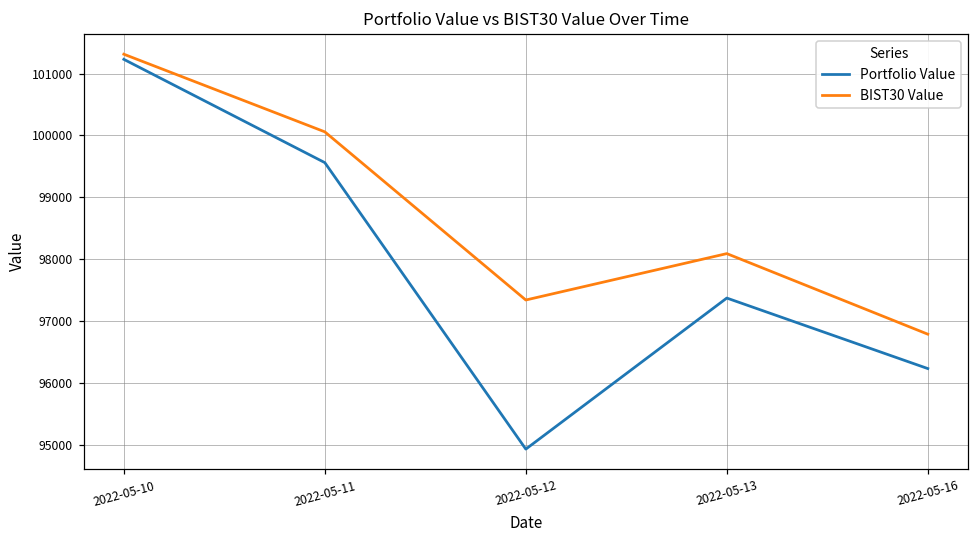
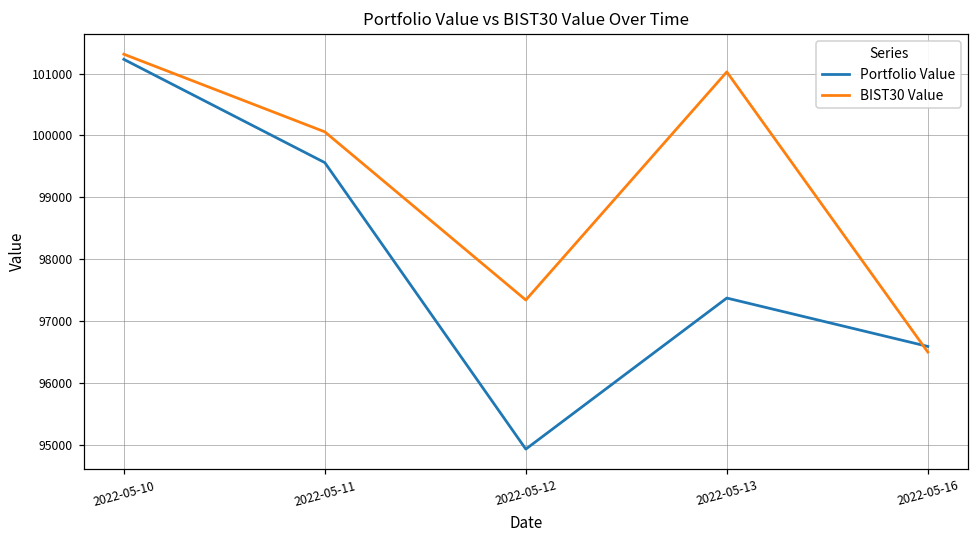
BIST30 Value, 2022-05-13: 98100 -> 101000
Portfolio Value, 2022-05-16: 96200 -> 96600
BIST30 Value, 2022-05-16: 96800 -> 96500
